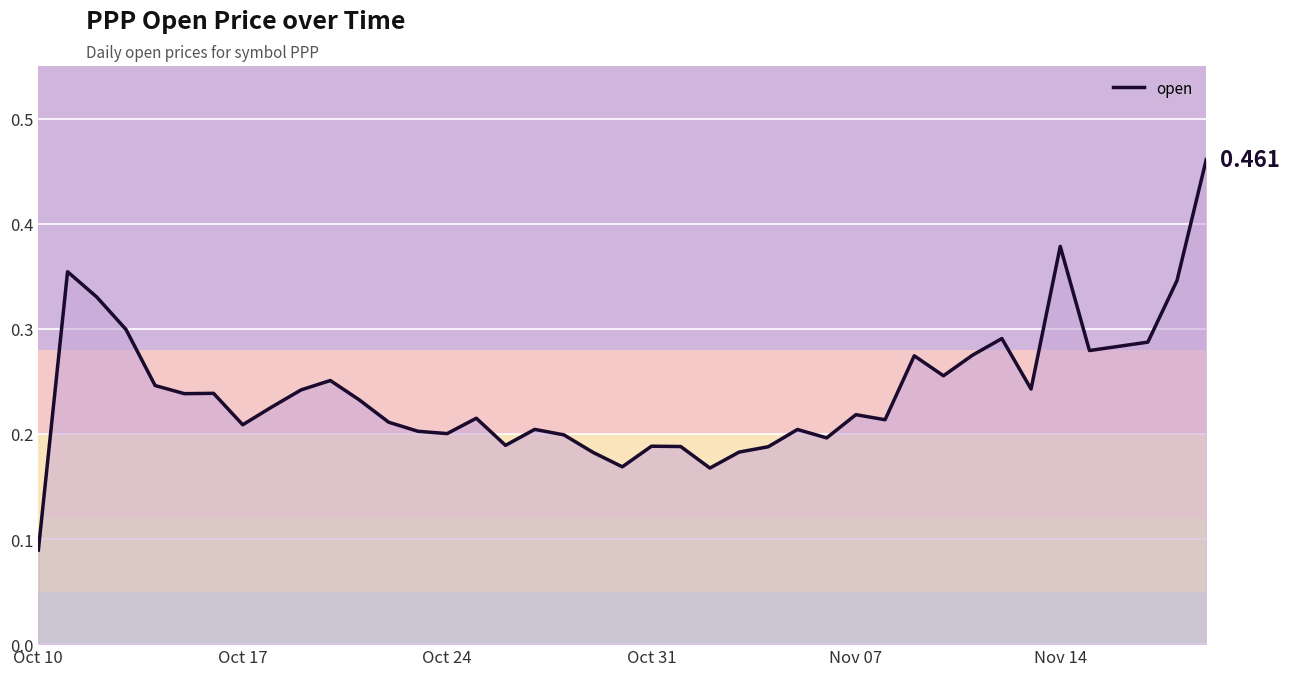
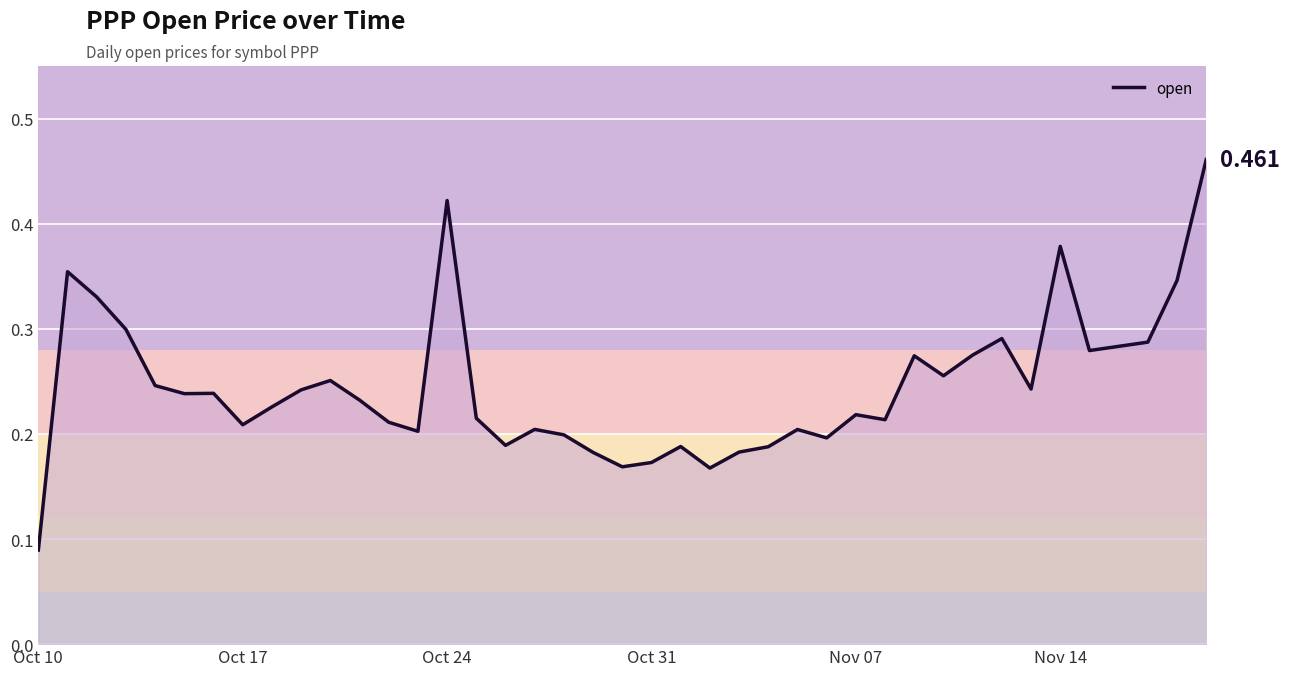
Oct 24: 0.200 -> 0.422
Oct 31: 0.188 -> 0.173
